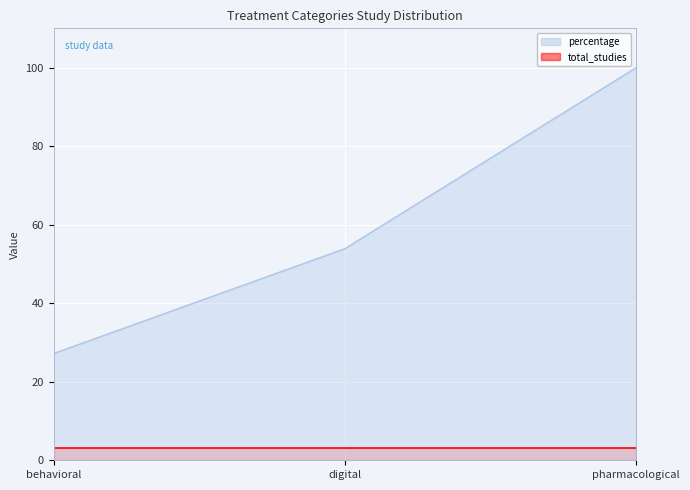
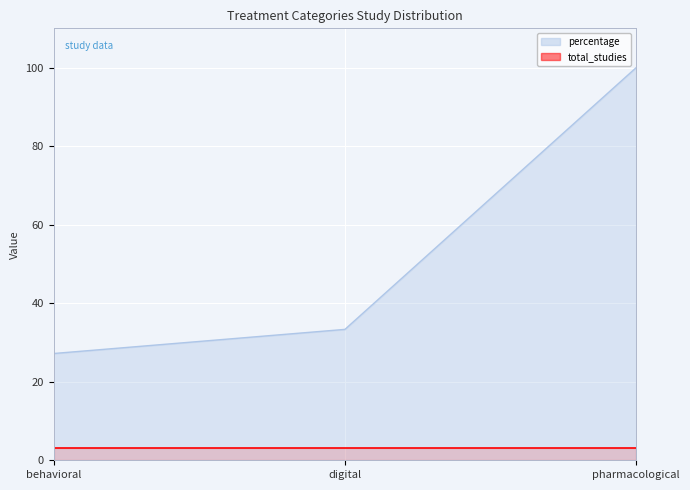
percentage, digital: 54 -> 33
